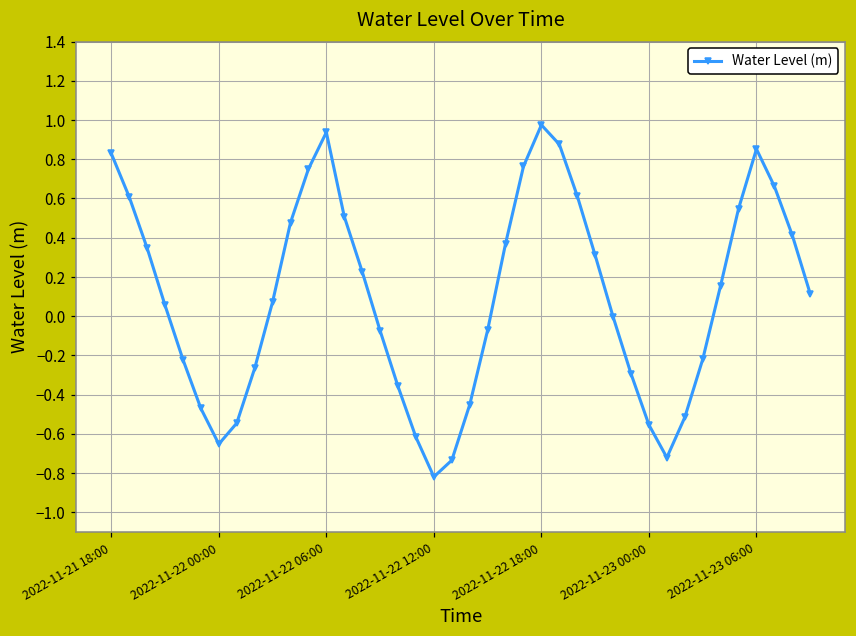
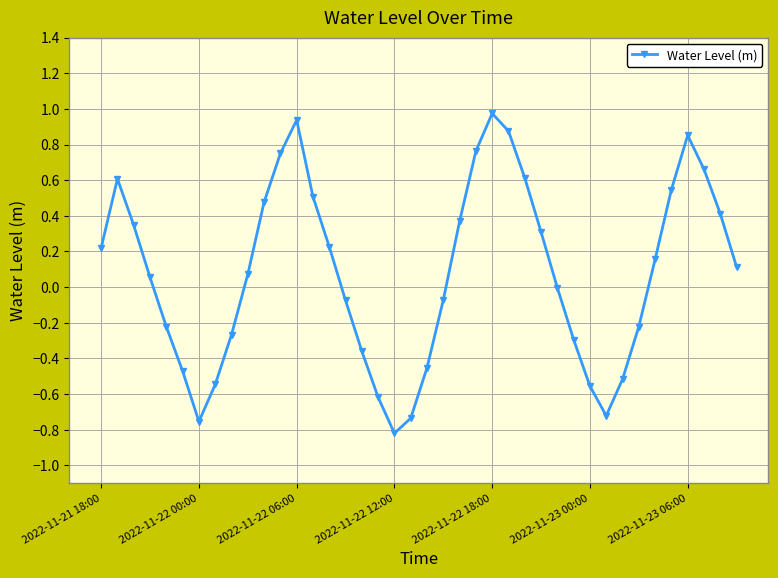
2022-11-21 18:00: 0.83 -> 0.22
2022-11-22 00:00: -0.65 -> -0.75
